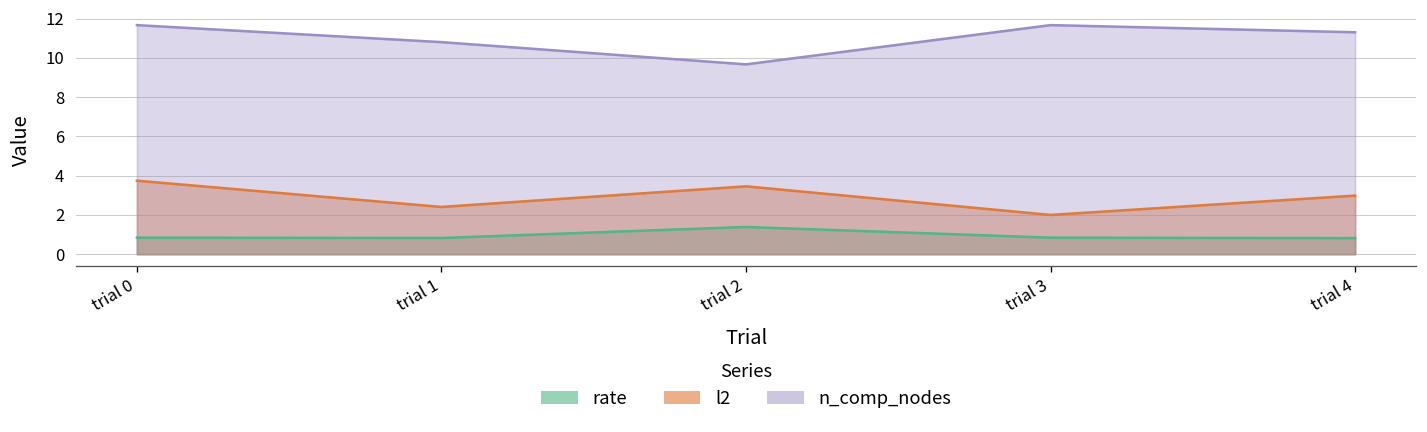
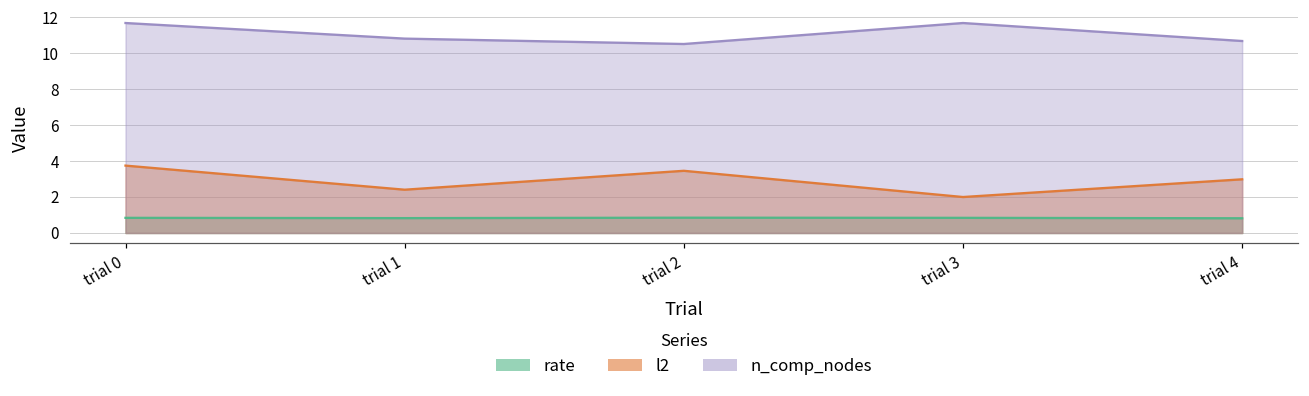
rate, trial 2: 1.4 -> 0.8
n_comp_nodes, trial 2: 9.7 -> 10.5
n_comp_nodes, trial 4: 11.3 -> 10.7
